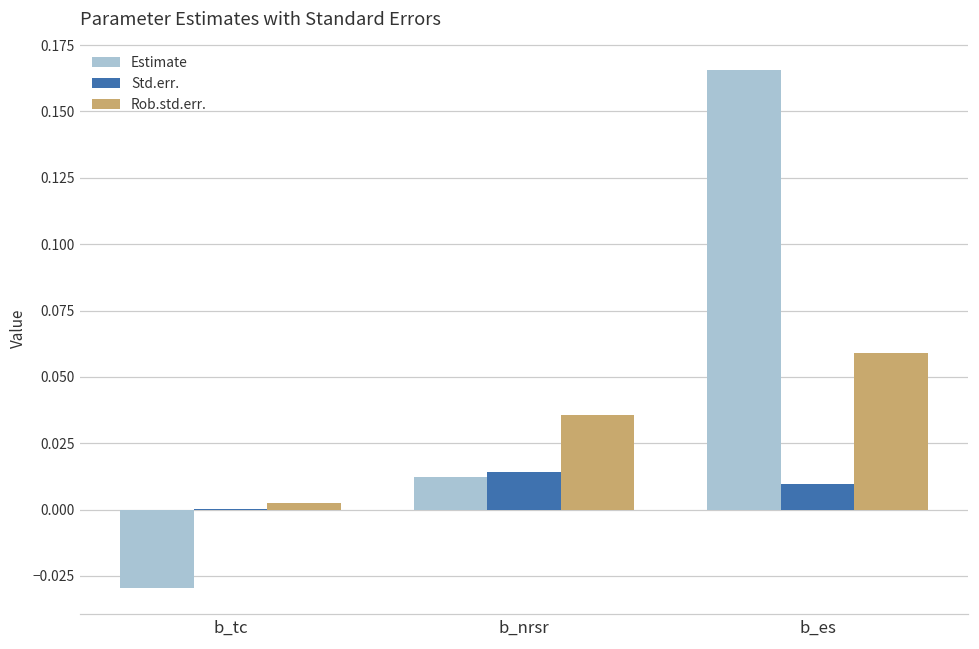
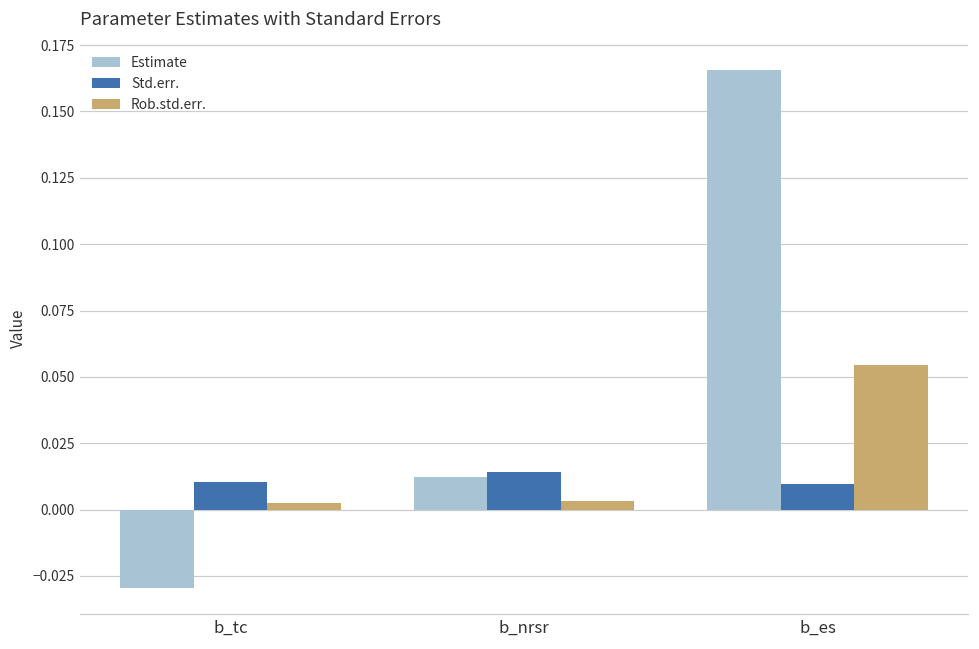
Std.err., b_tc: 0.000 -> 0.010
Rob.std.err., b_nrsr: 0.036 -> 0.003
Rob.std.err., b_es: 0.059 -> 0.054
